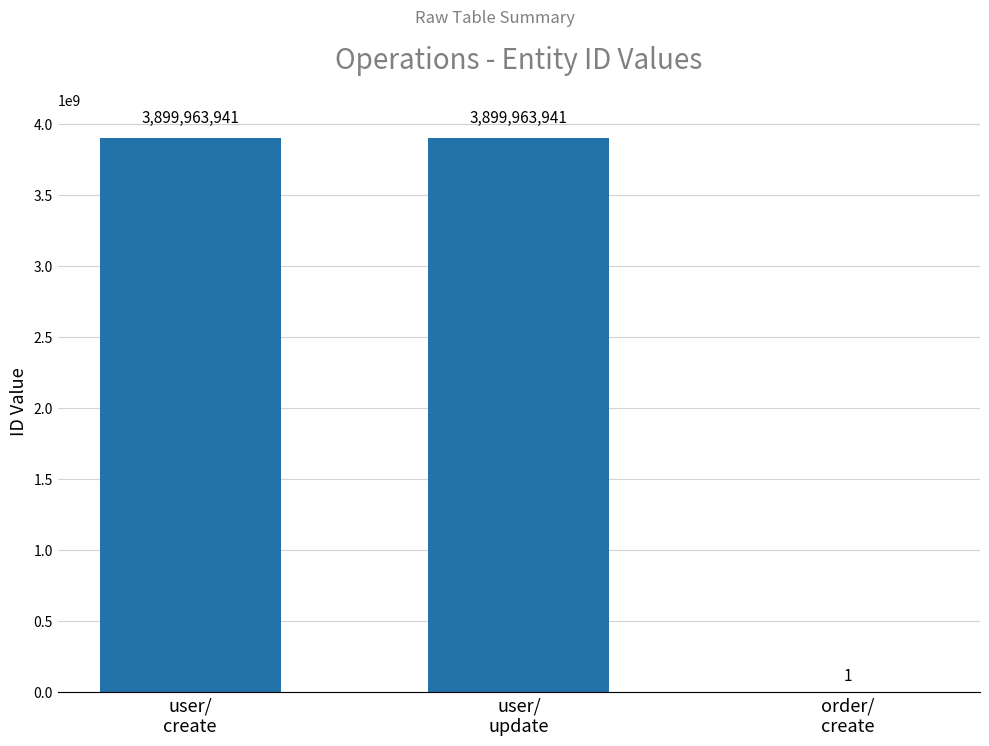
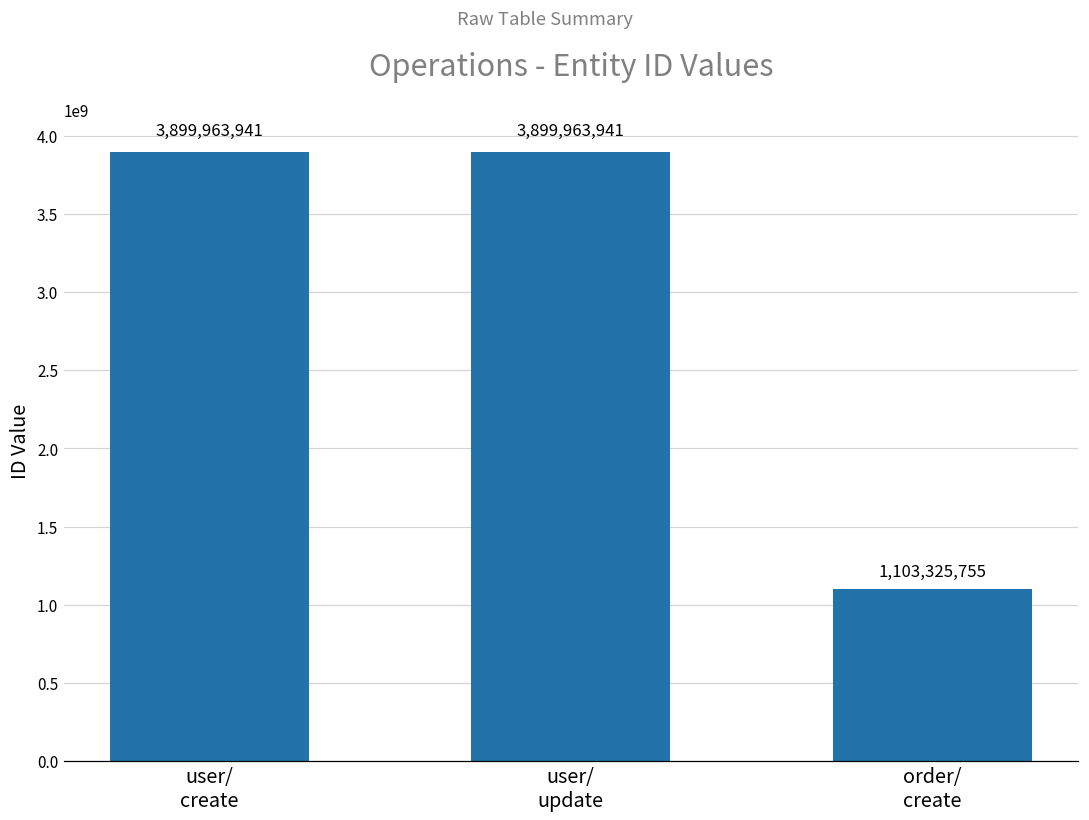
order/ create: 1 -> 1,103,325,755
